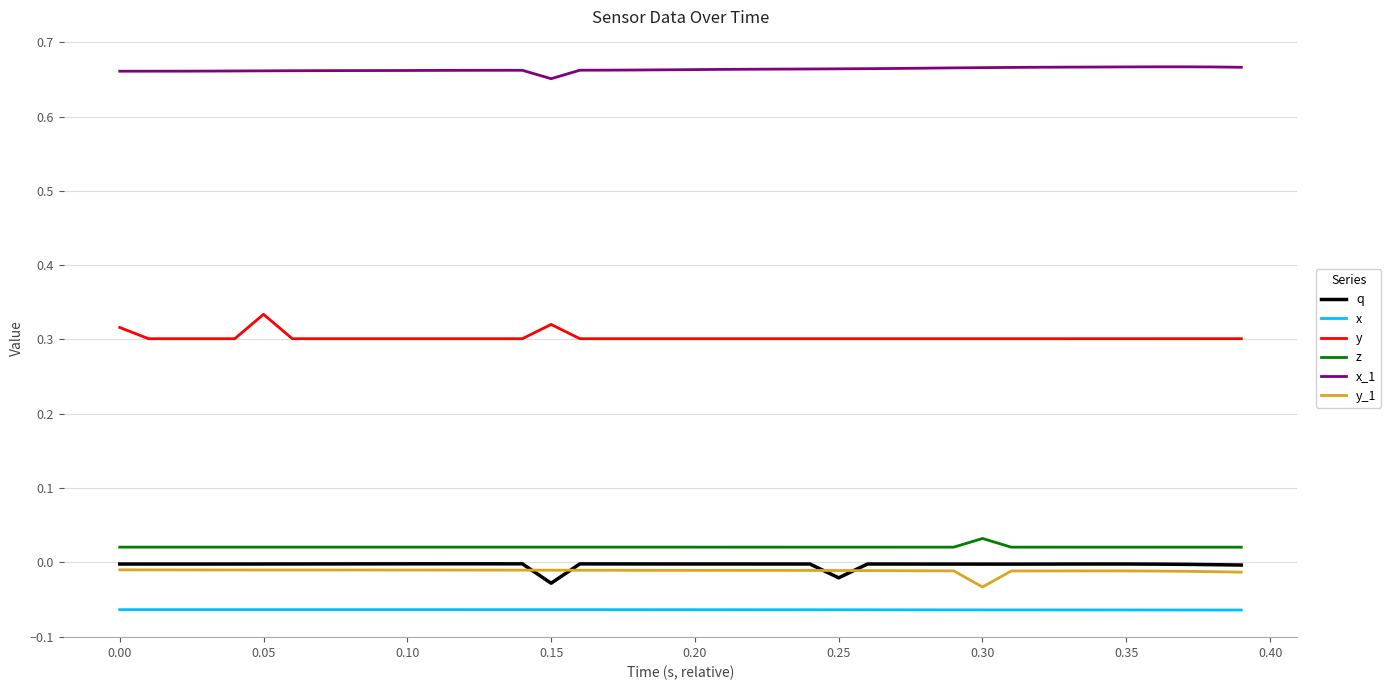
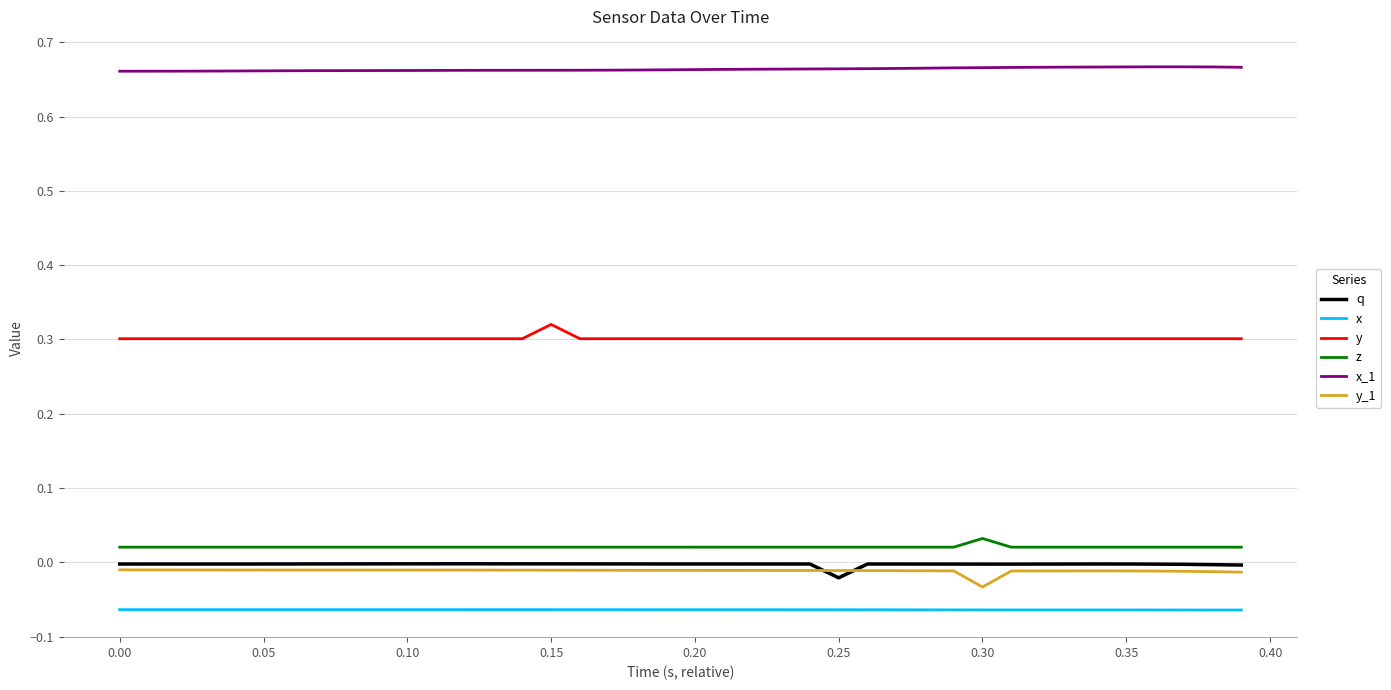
y, 0.00: 0.32 -> 0.30
y, 0.05: 0.33 -> 0.30
q, 0.15: -0.03 -> 0.00
x_1, 0.15: 0.65 -> 0.66
